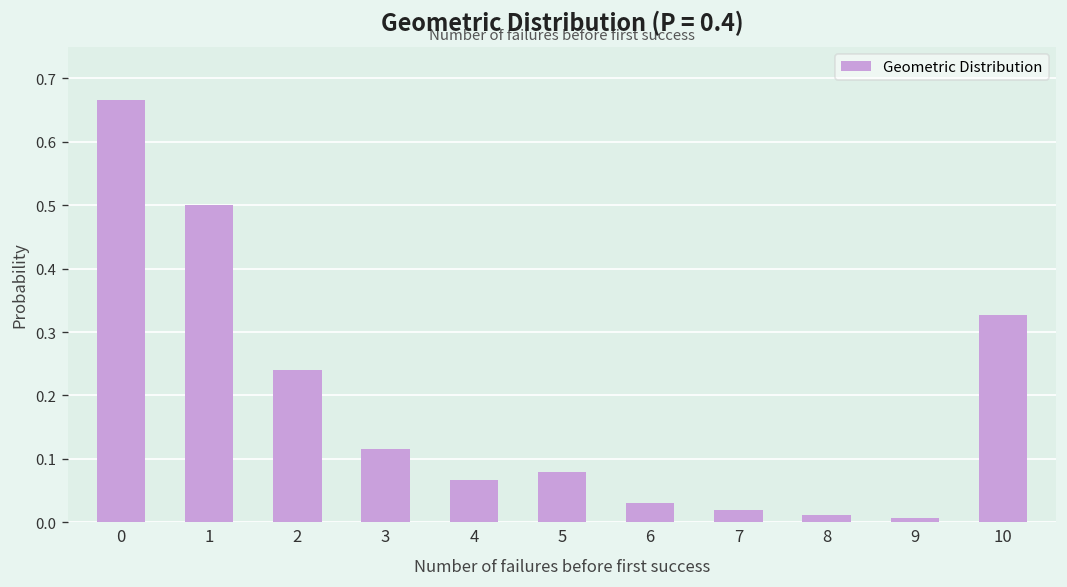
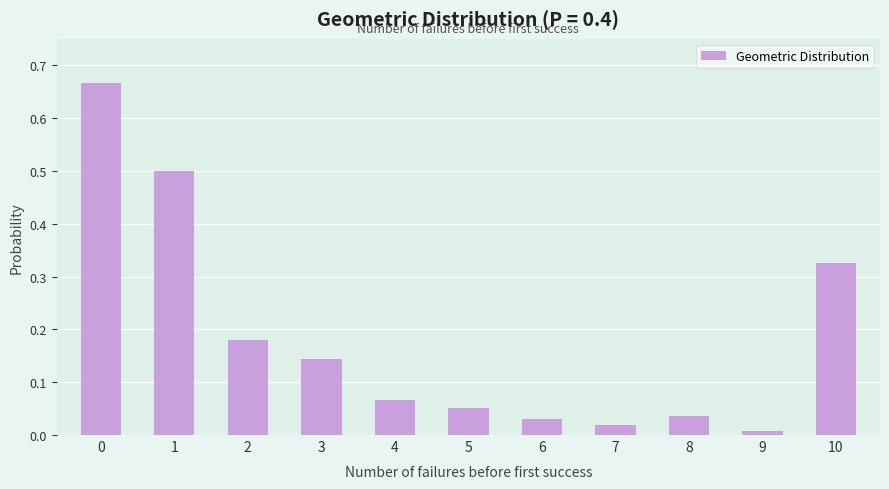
2: 0.24 -> 0.18
3: 0.12 -> 0.14
5: 0.08 -> 0.05
8: 0.01 -> 0.04
